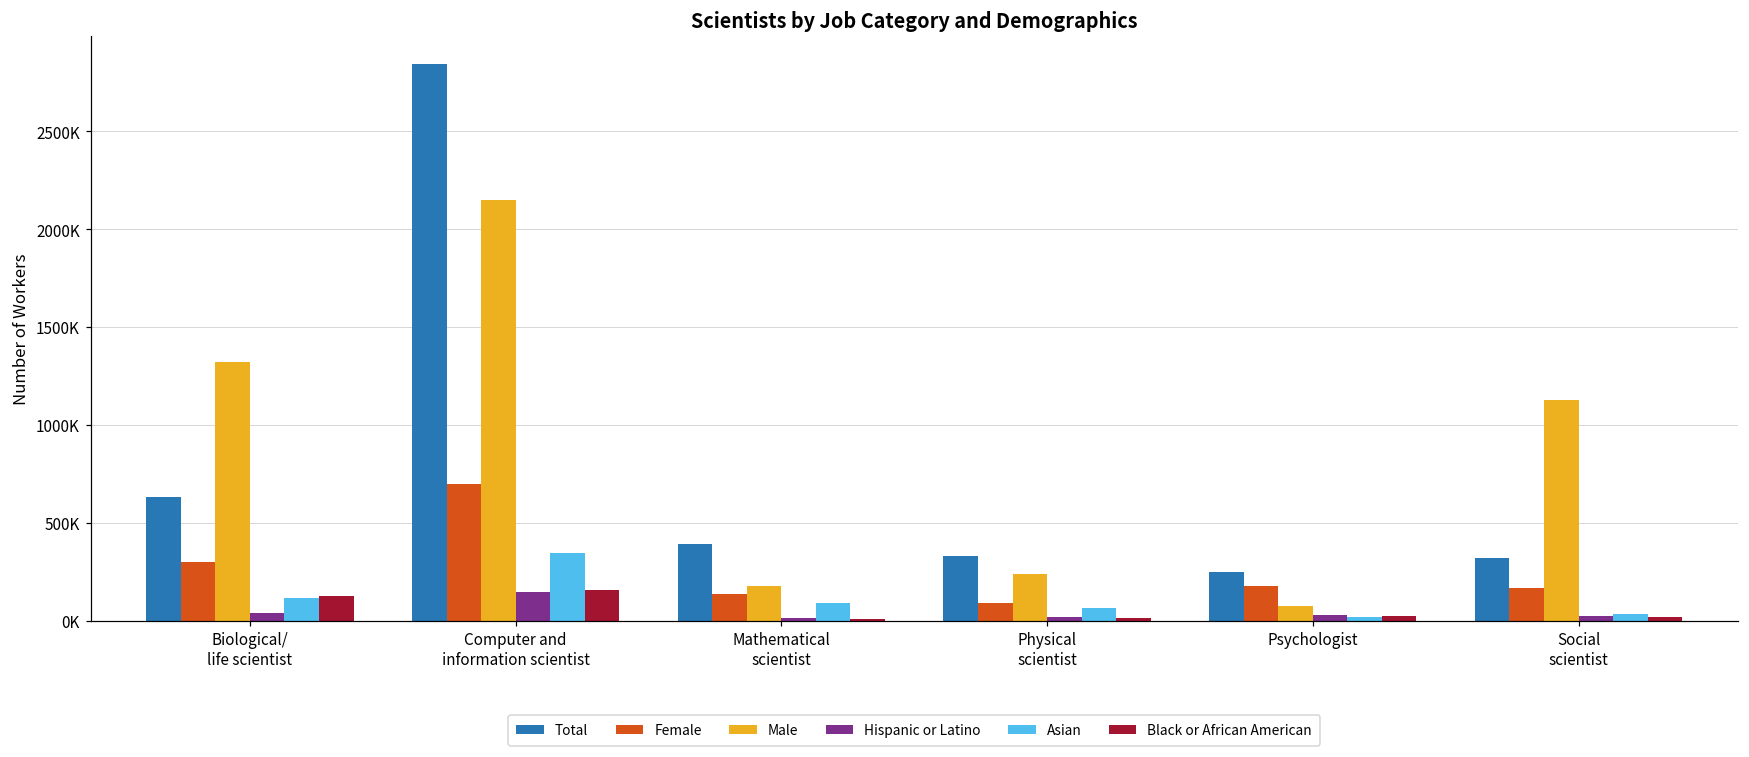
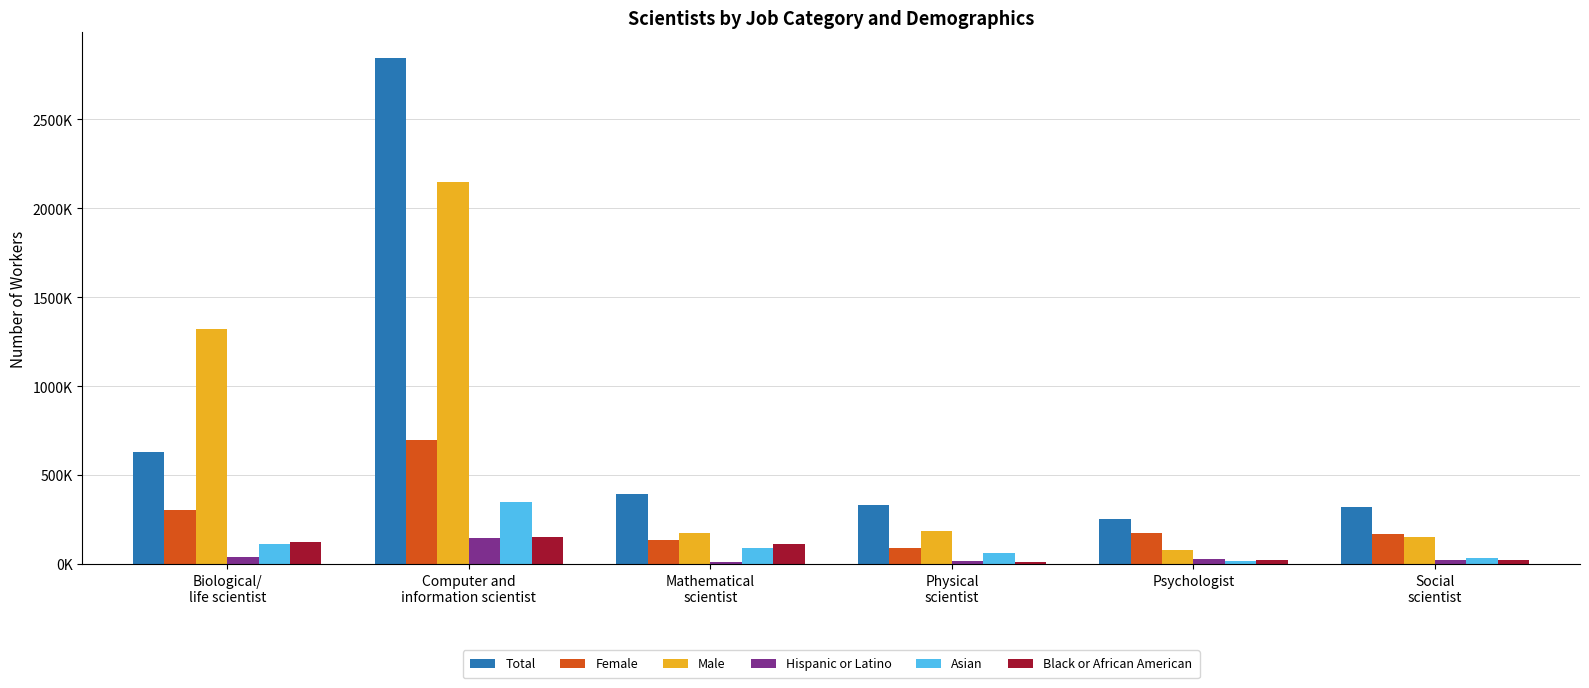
Black or African American, Mathematical scientist: 10000 -> 110000
Male, Physical scientist: 240000 -> 190000
Male, Social scientist: 1130000 -> 150000
